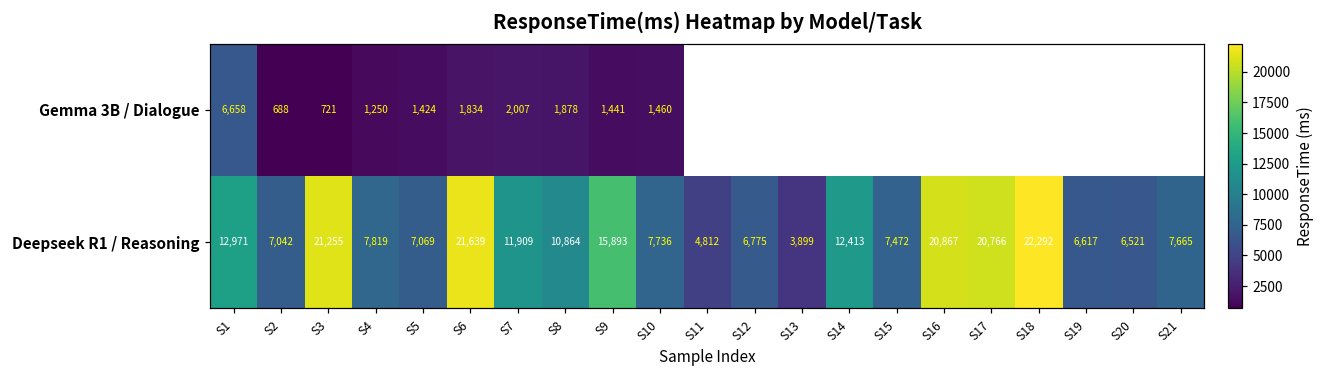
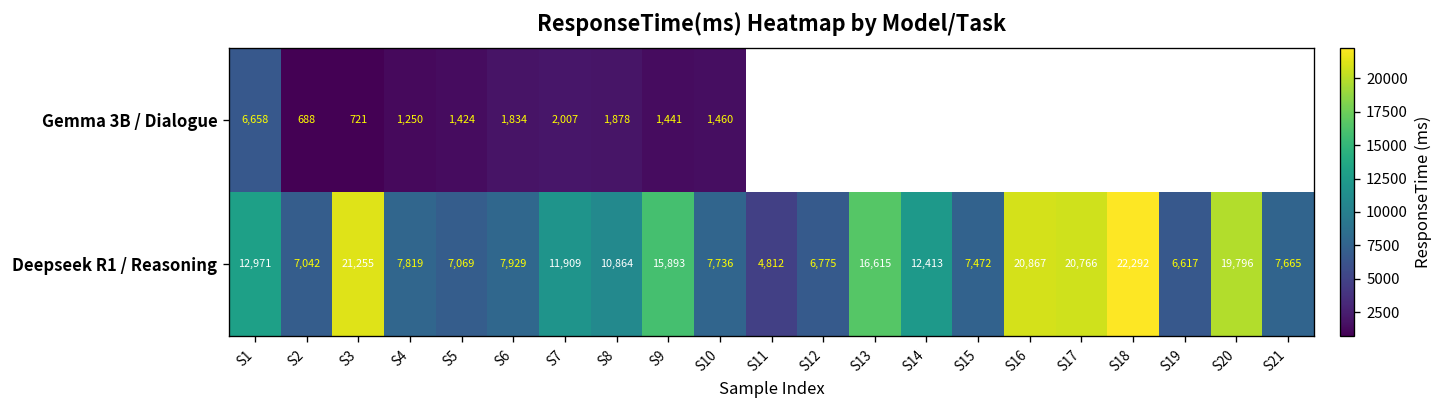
Deepseek R1 / Reasoning, S6: 21,639 -> 7,929
Deepseek R1 / Reasoning, S13: 3,899 -> 16,615
Deepseek R1 / Reasoning, S20: 6,521 -> 19,796
